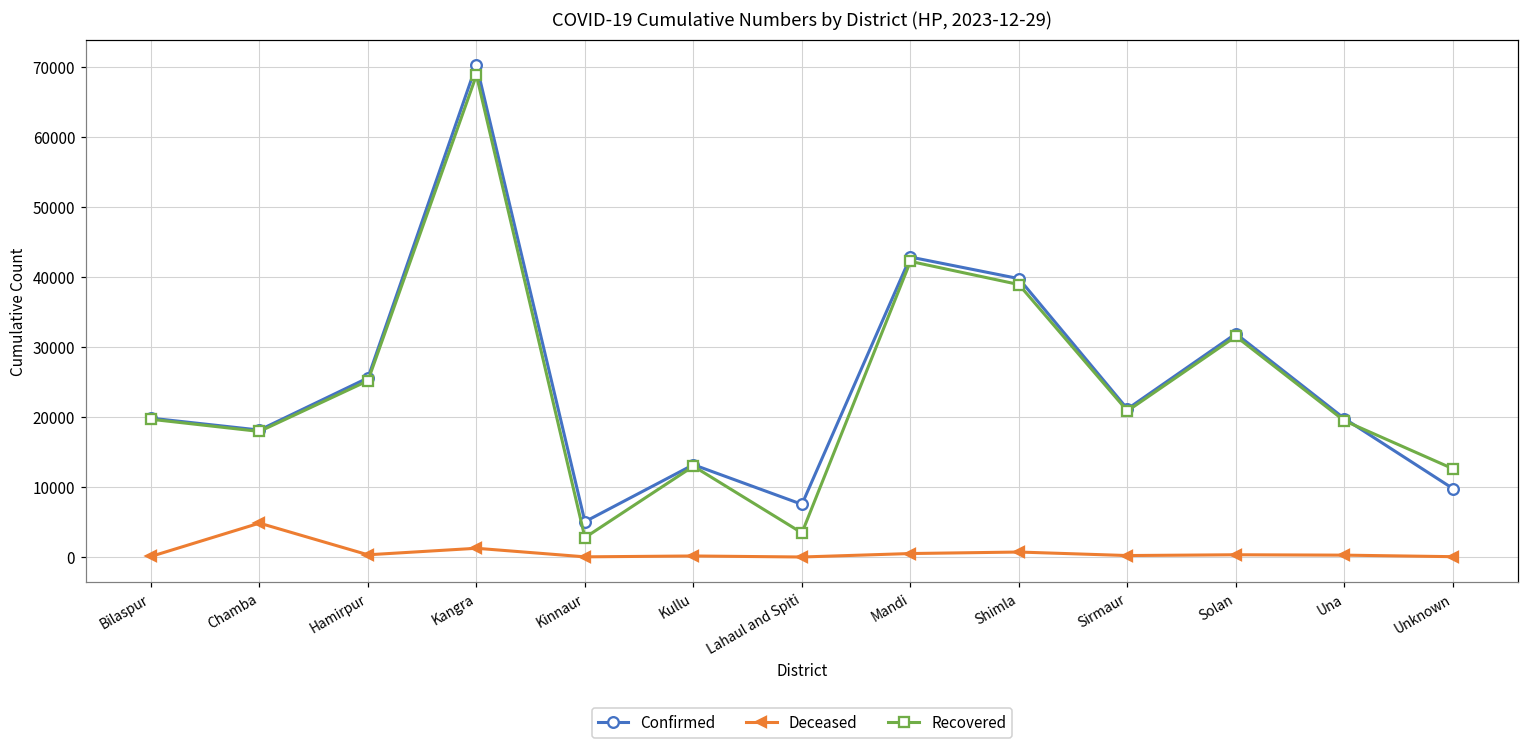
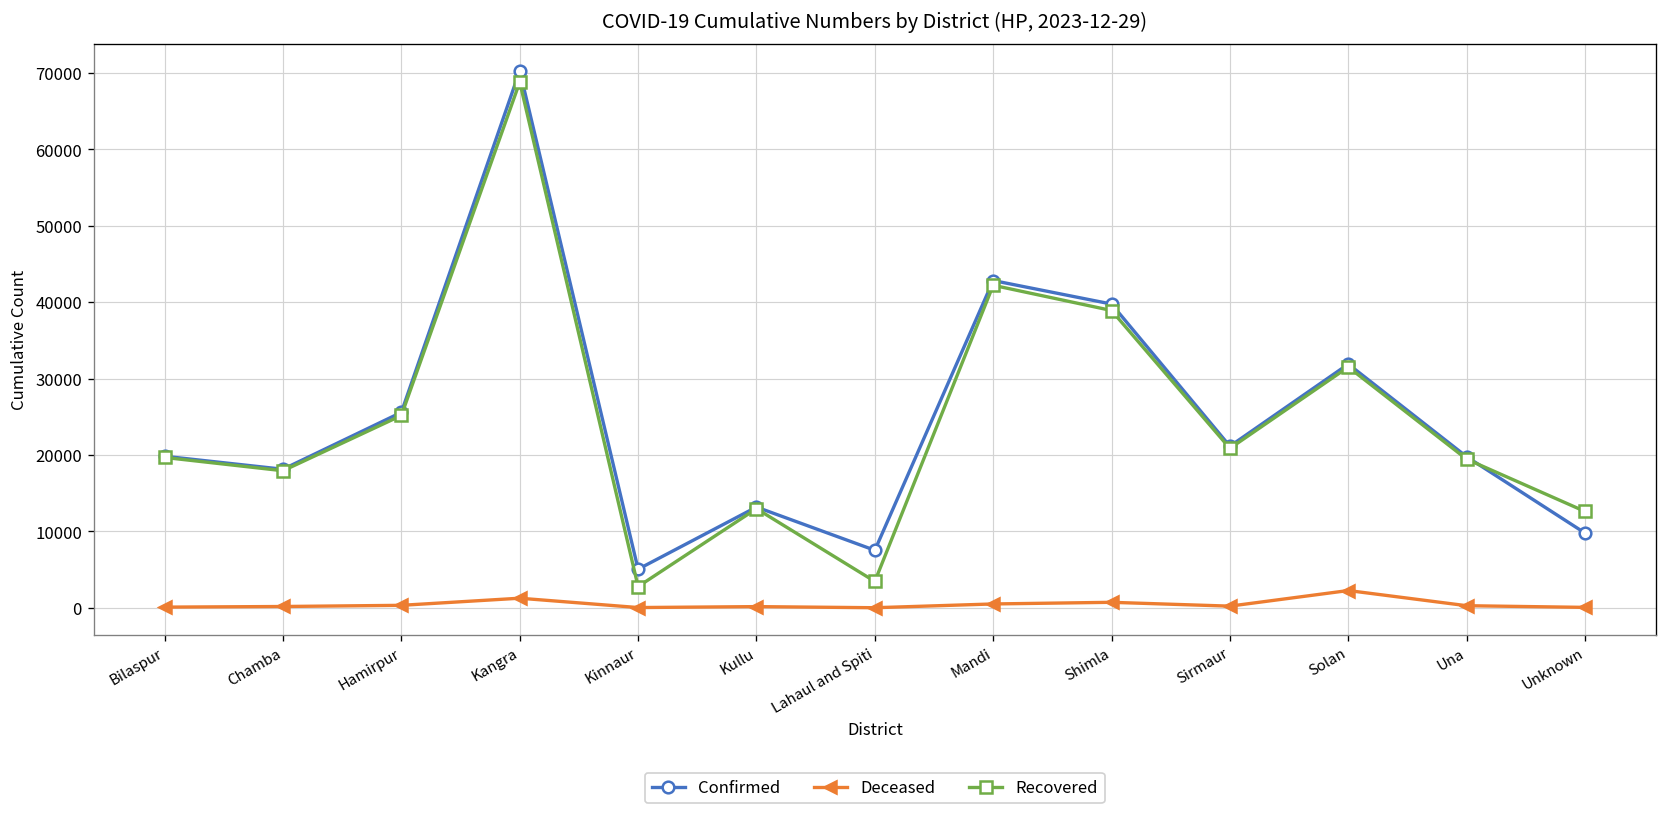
Deceased, Chamba: 5000 -> 0
Deceased, Solan: 0 -> 2000
